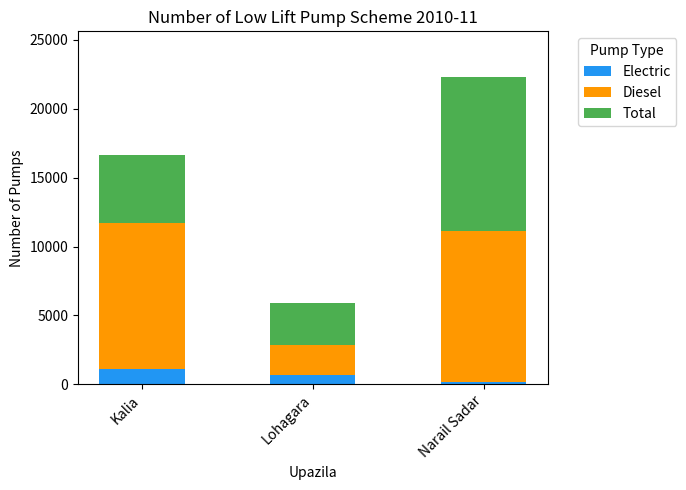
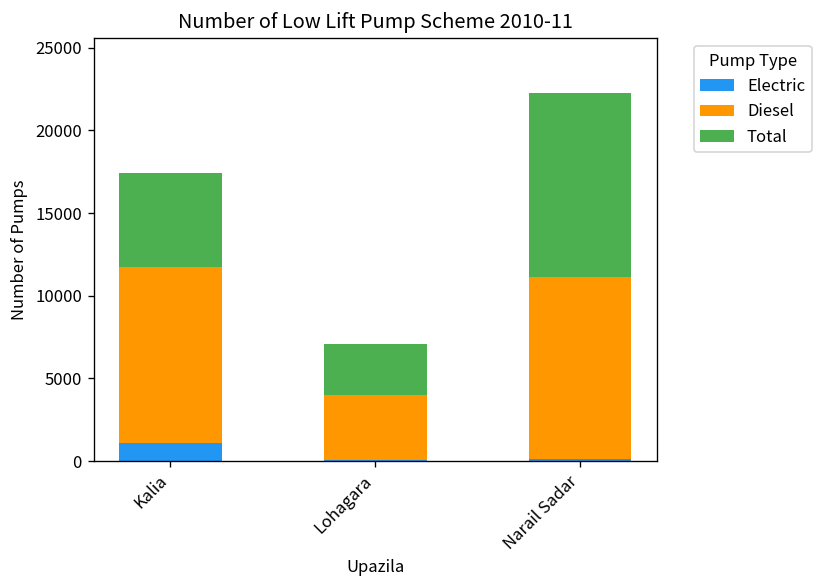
Total, Kalia: 4900 -> 5700
Electric, Lohagara: 700 -> 100
Diesel, Lohagara: 2200 -> 3900
